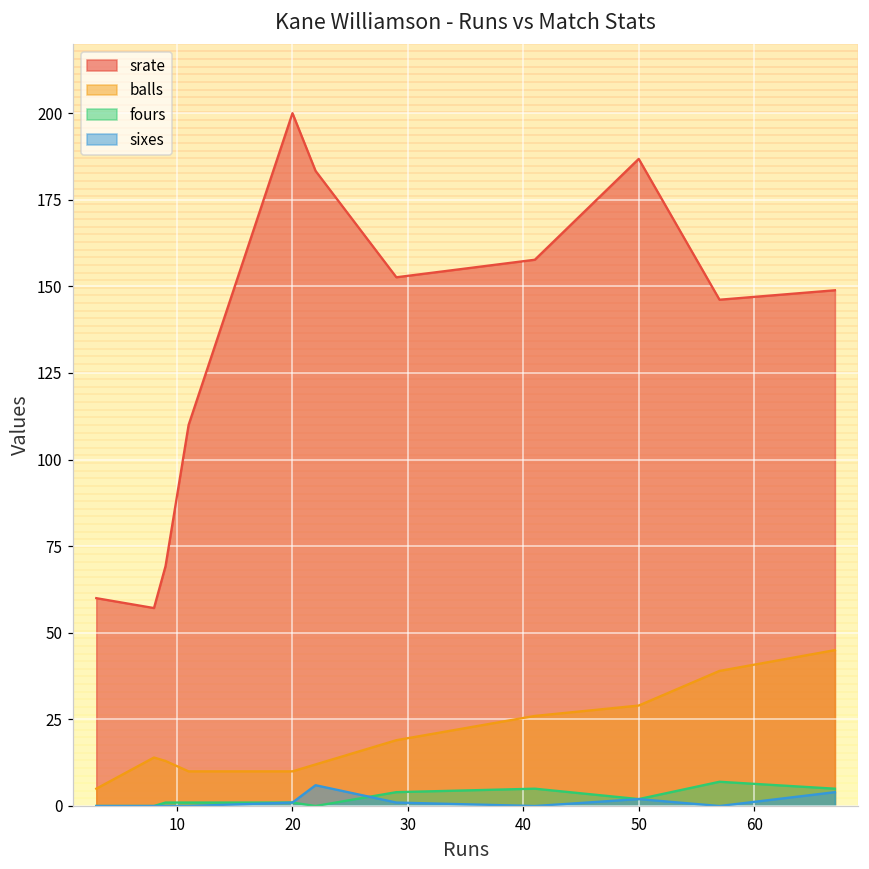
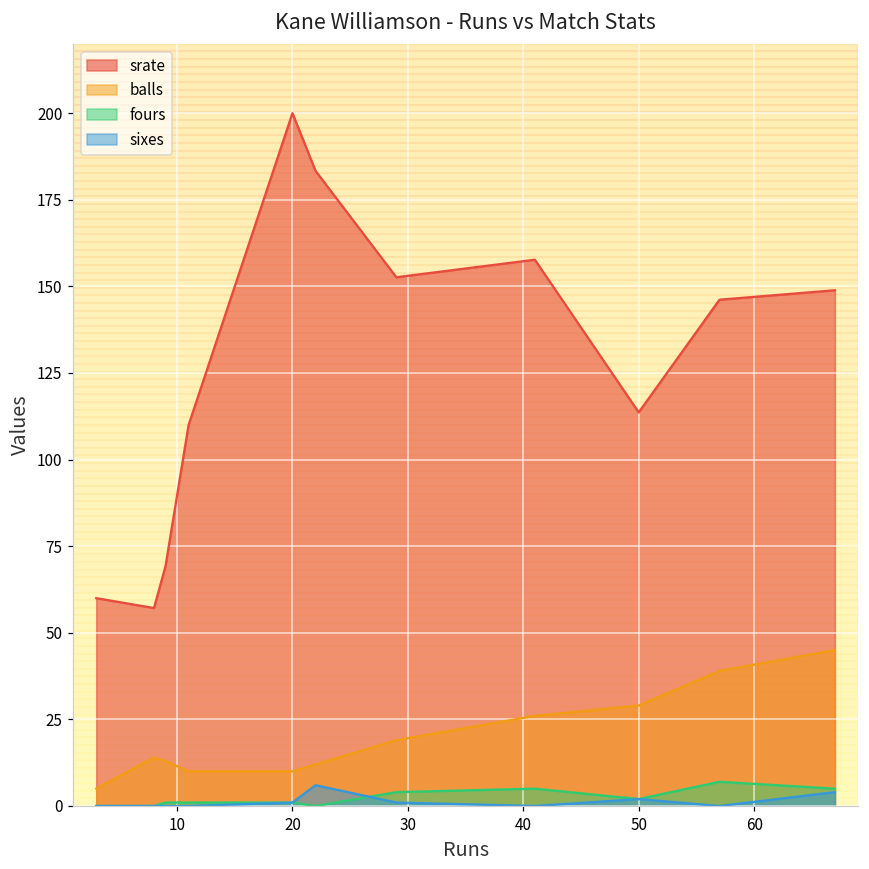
srate, 50: 187 -> 114
